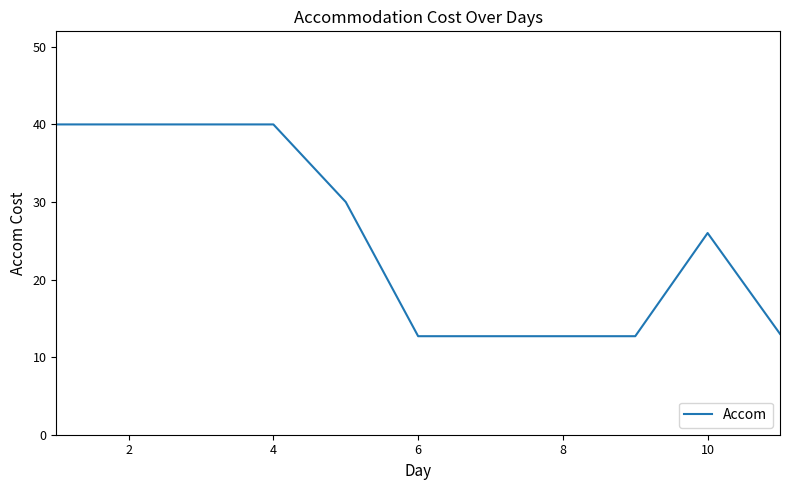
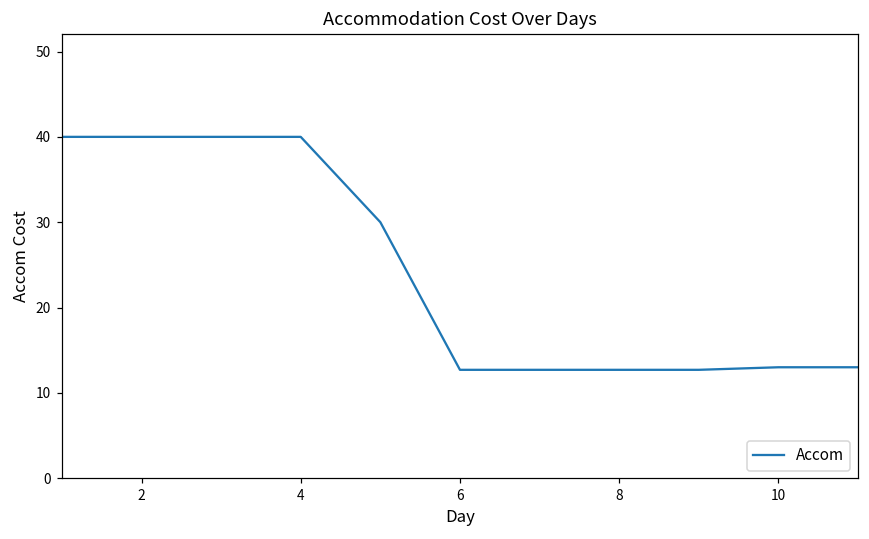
10: 26 -> 13
